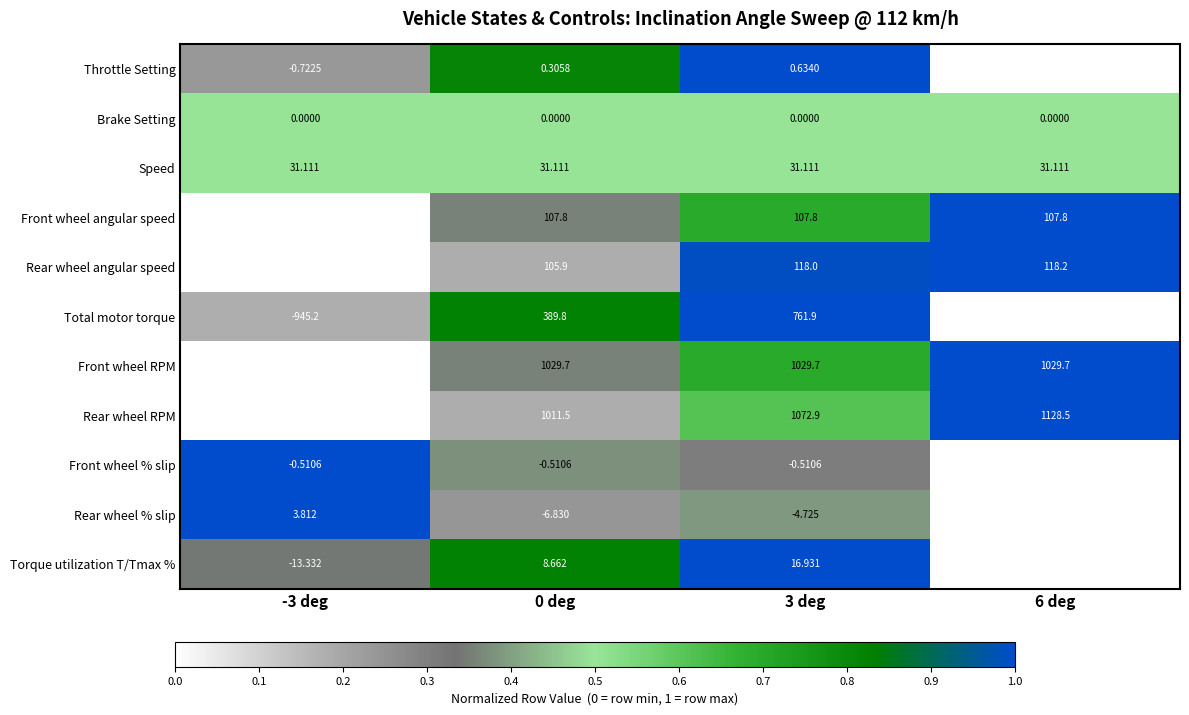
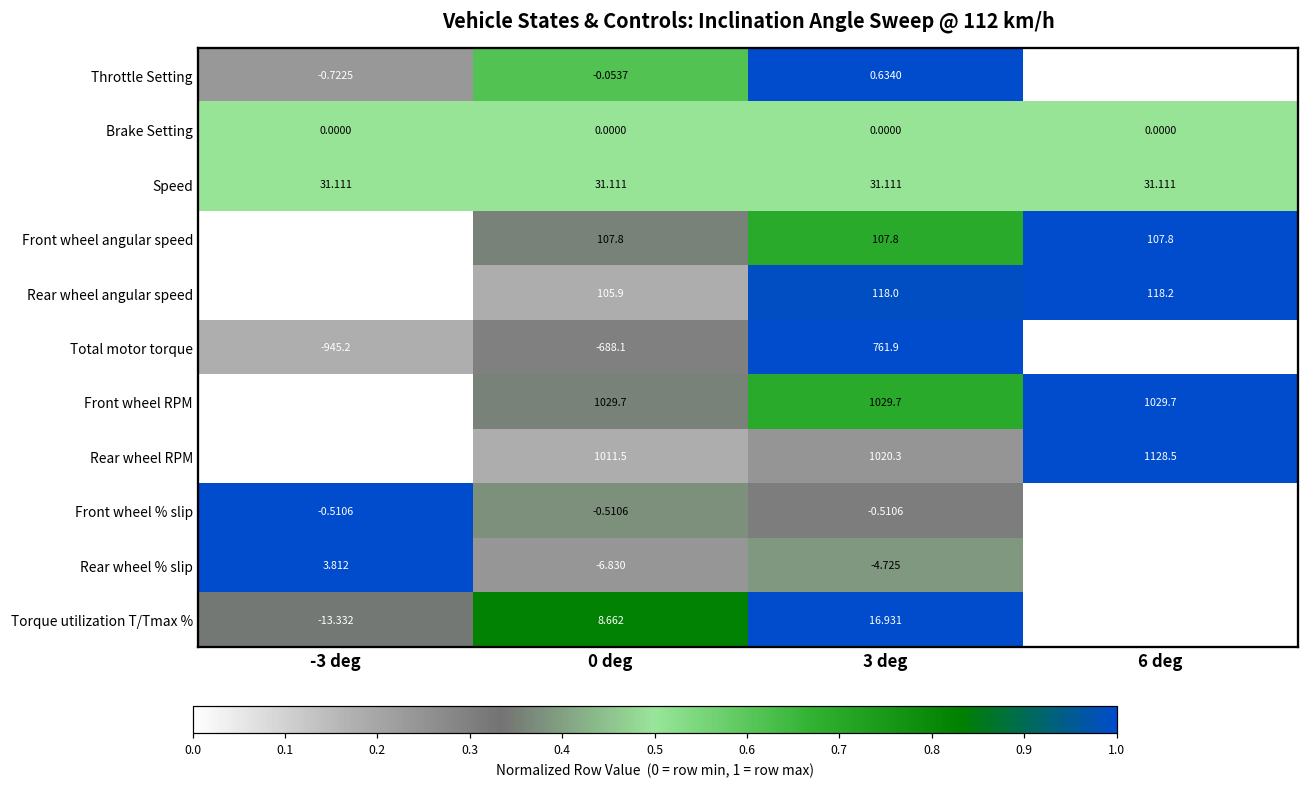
Throttle Setting, 0 deg: 0.3058 -> -0.0537
Total motor torque, 0 deg: 389.8 -> -688.1
Rear wheel RPM, 3 deg: 1072.9 -> 1020.3
